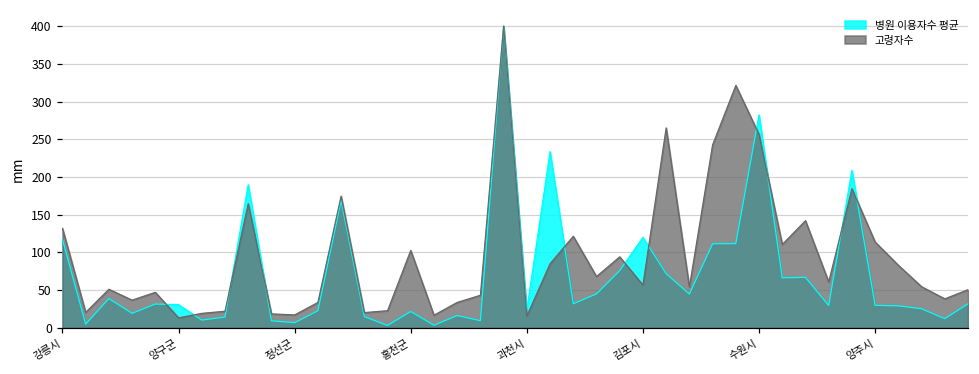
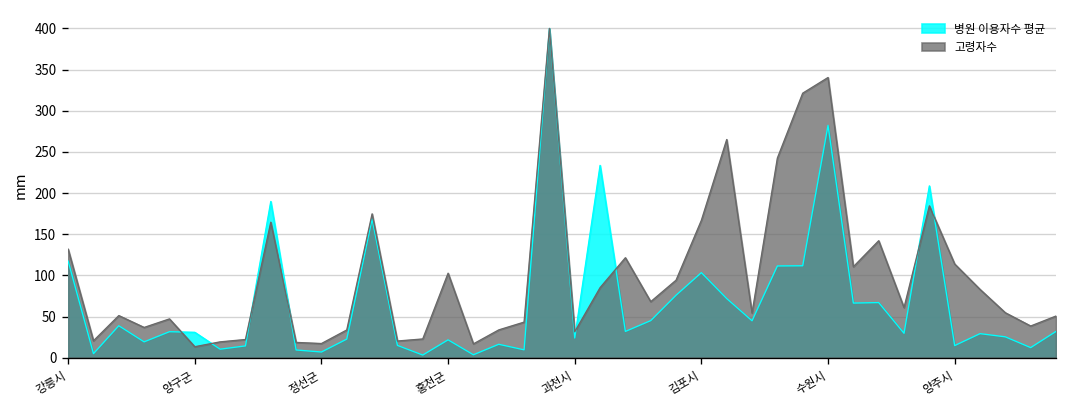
고령자수, 과천시: 20 -> 30
병원 이용자수 평균, 김포시: 120 -> 100
고령자수, 김포시: 60 -> 170
고령자수, 수원시: 260 -> 340
병원 이용자수 평균, 양주시: 30 -> 10
